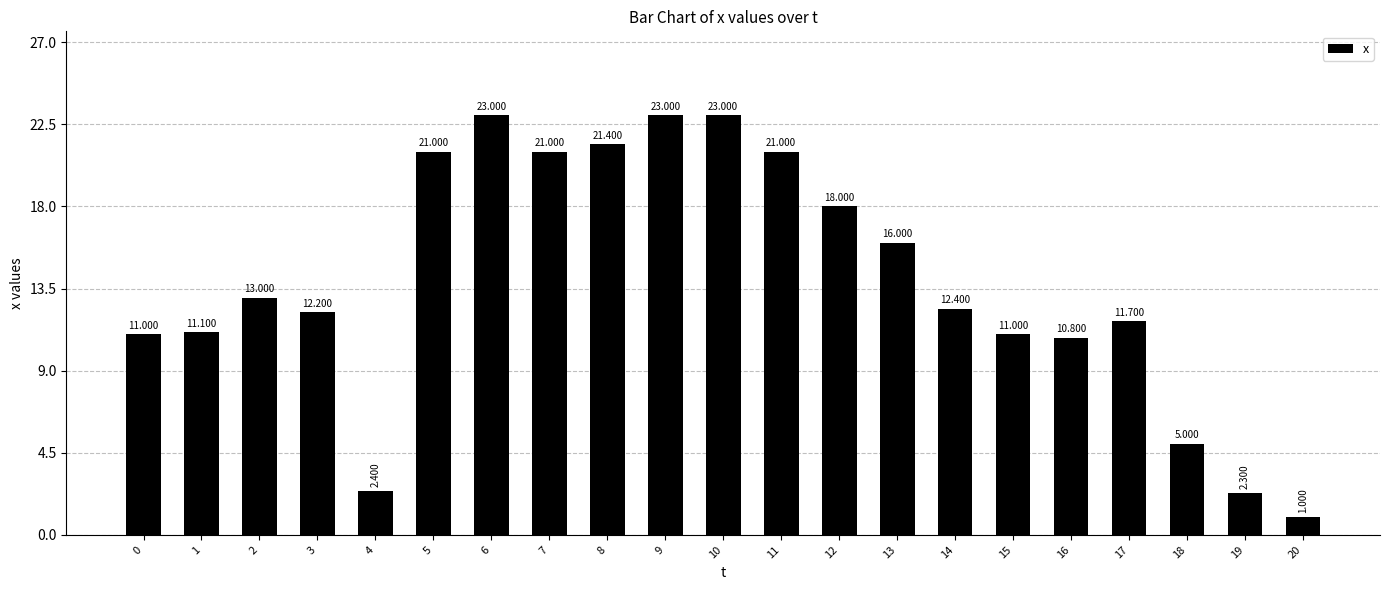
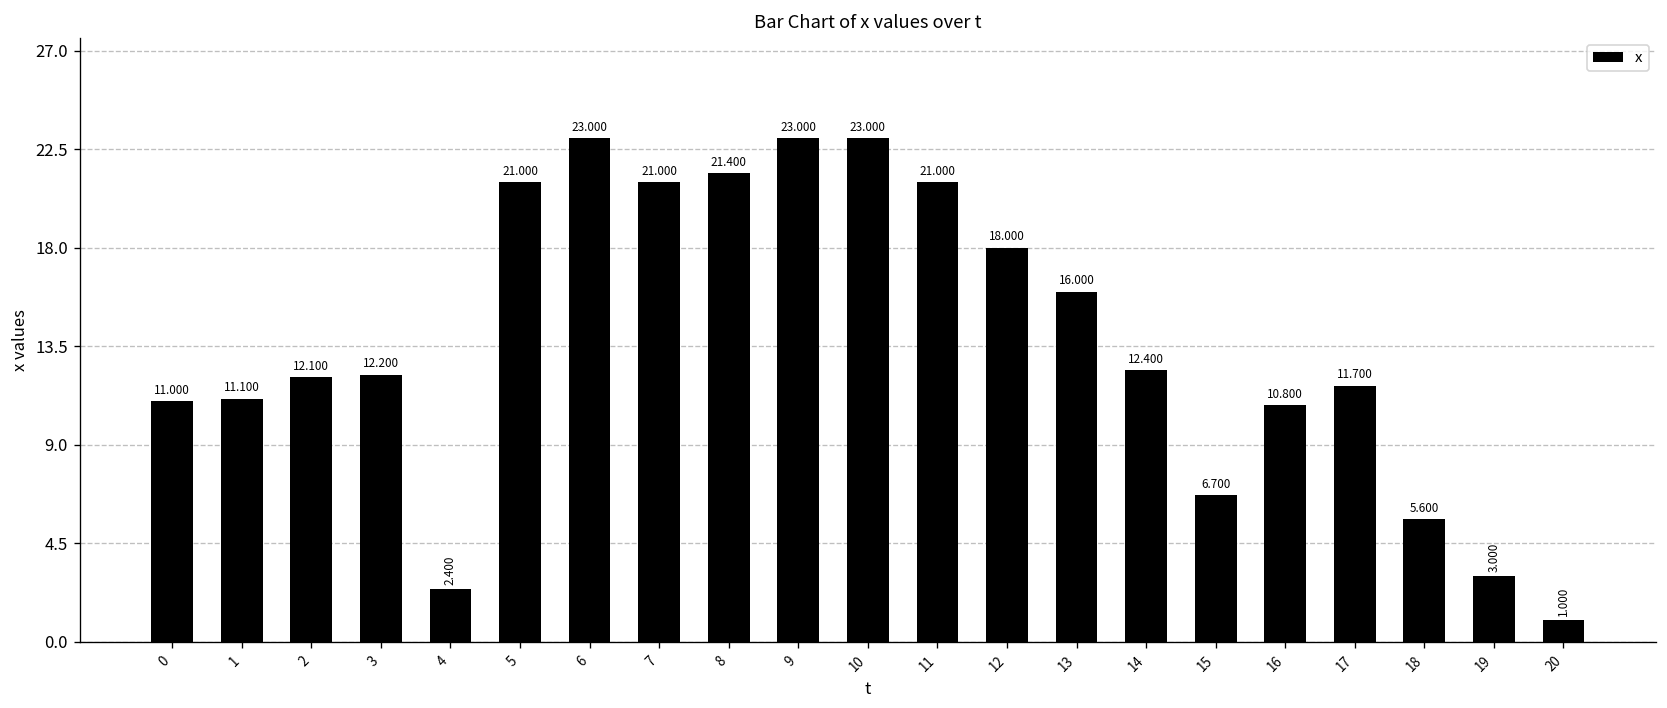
2: 13.000 -> 12.100
15: 11.000 -> 6.700
18: 5.000 -> 5.600
19: 2.300 -> 3.000
